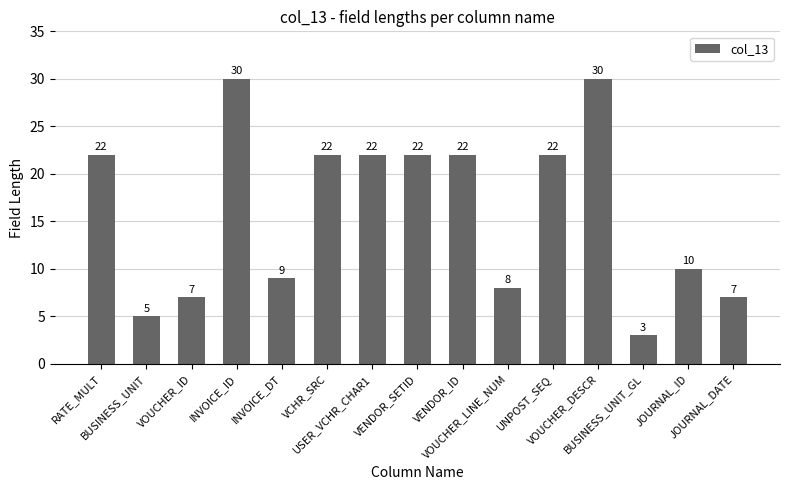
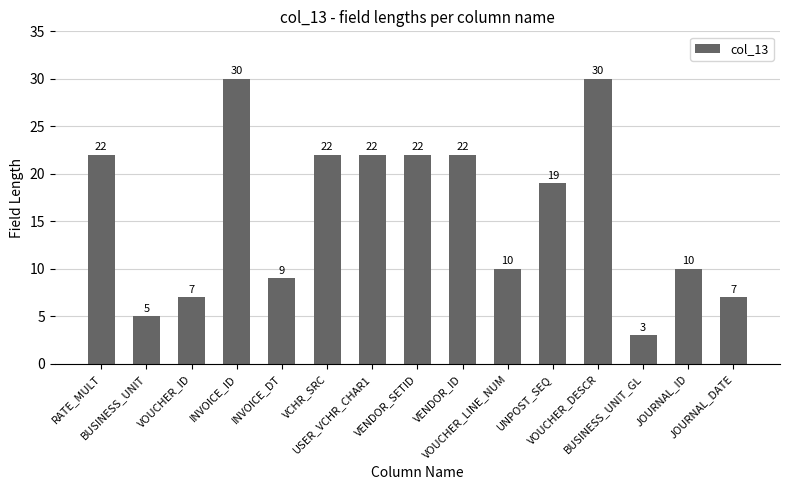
VOUCHER_LINE_NUM: 8 -> 10
UNPOST_SEQ: 22 -> 19
